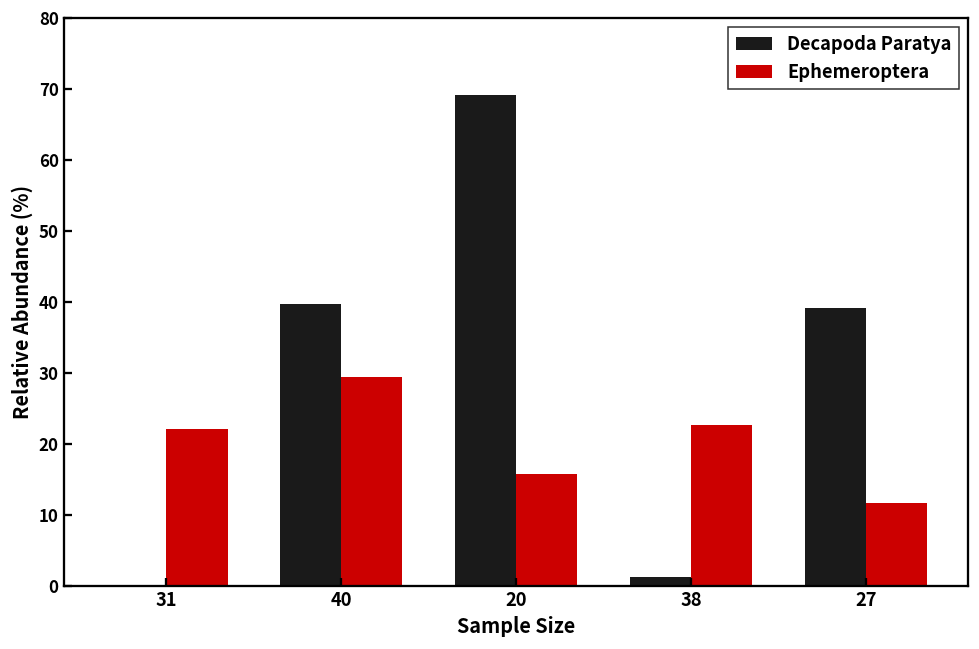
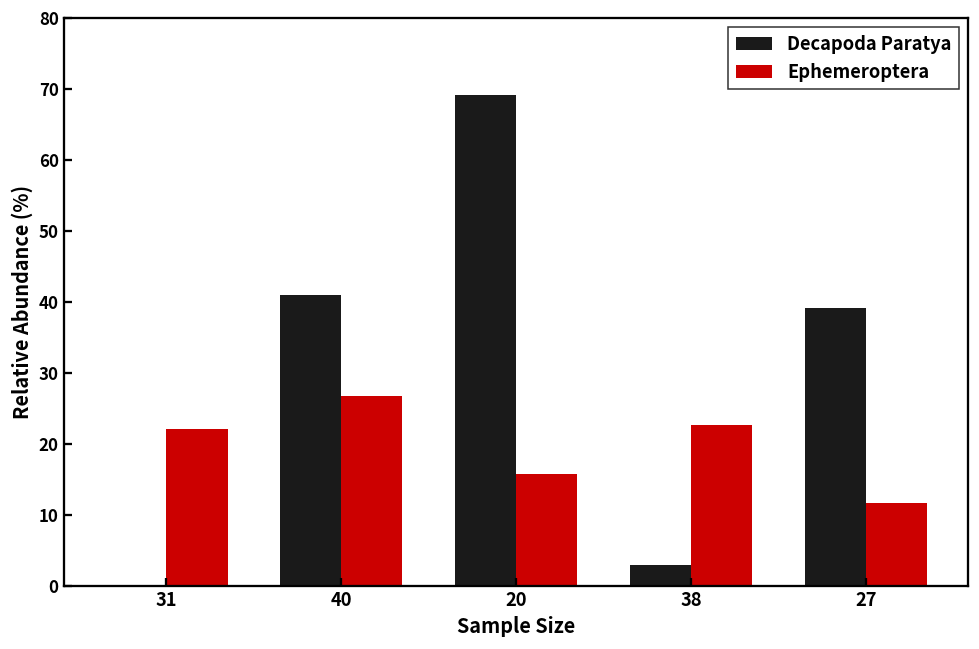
Decapoda Paratya, 40: 40 -> 41
Ephemeroptera, 40: 30 -> 27
Decapoda Paratya, 38: 1 -> 3
